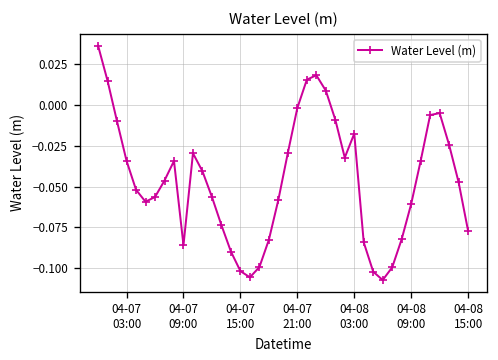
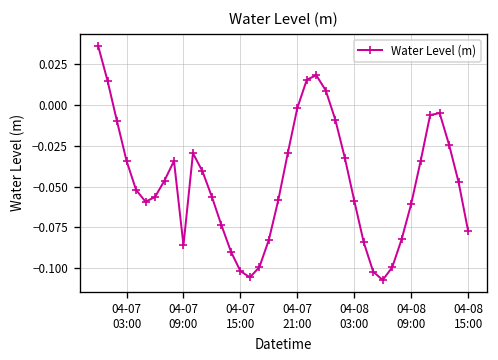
04-08 03:00: -0.018 -> -0.059
